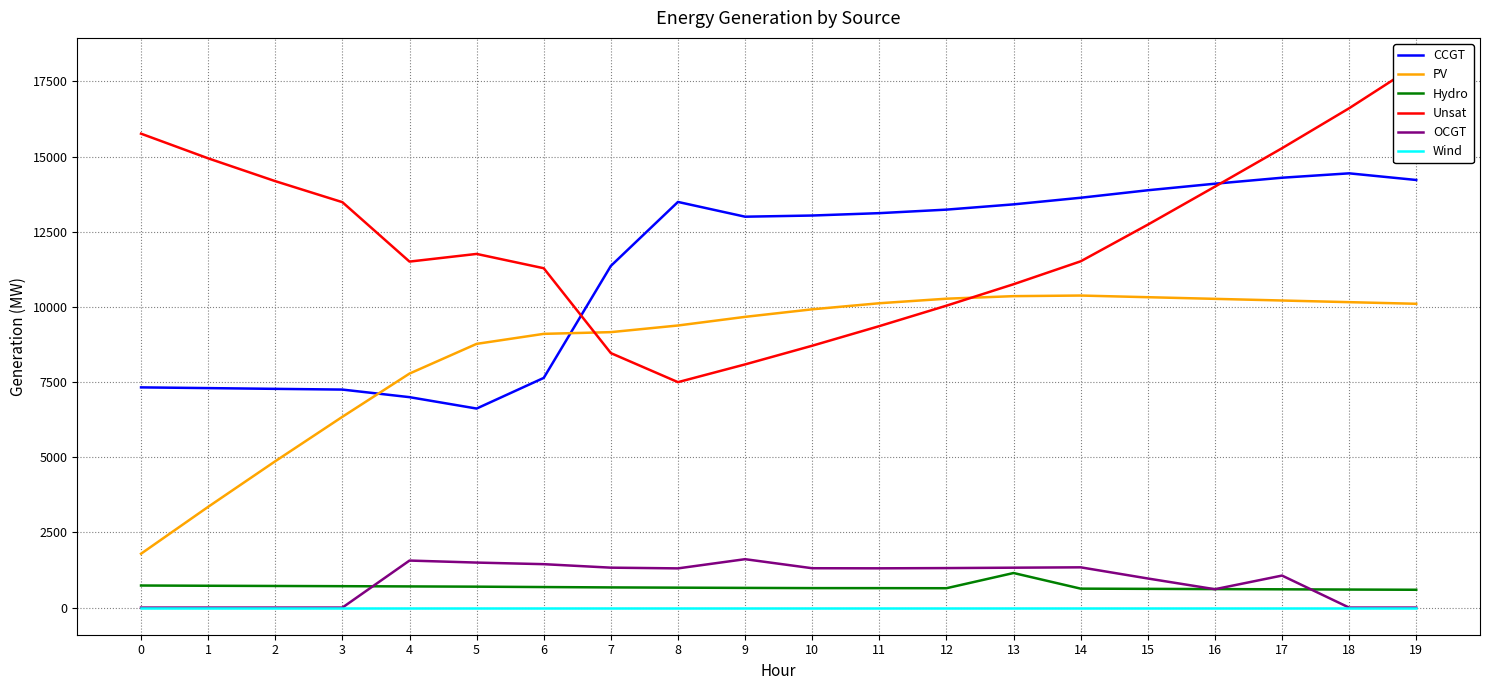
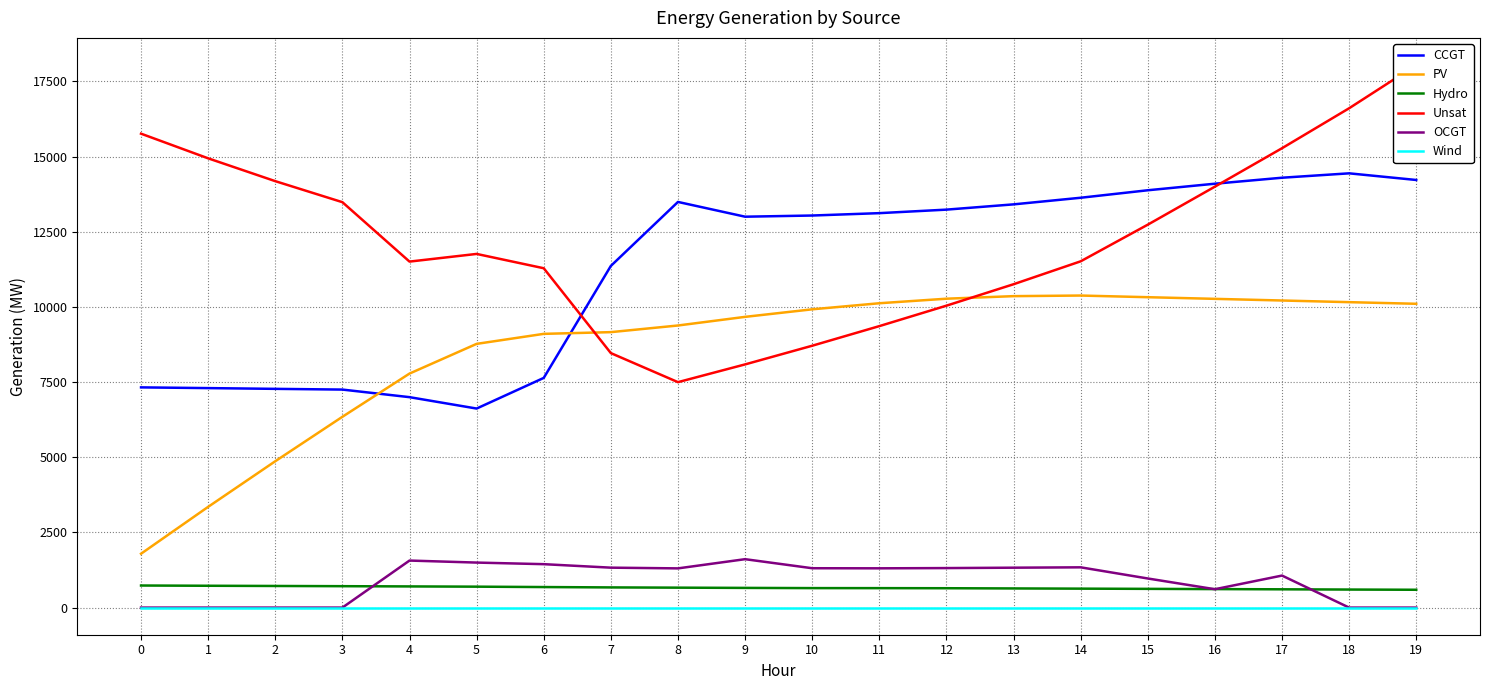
Hydro, 13: 1200 -> 600
